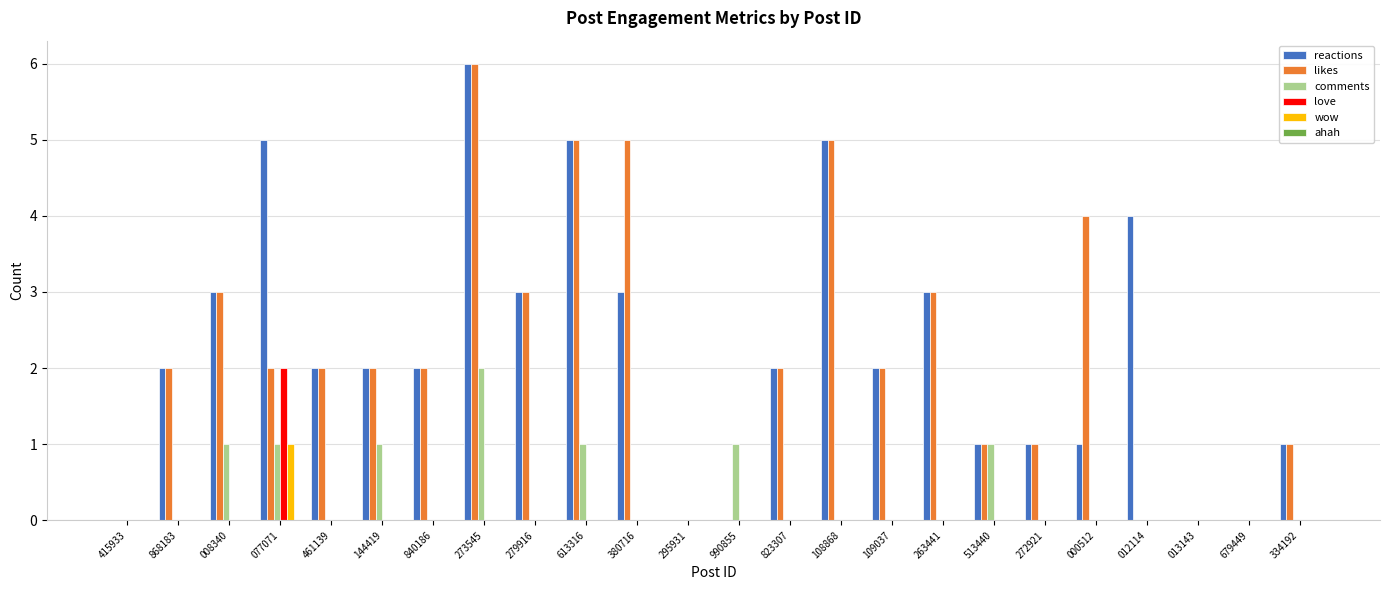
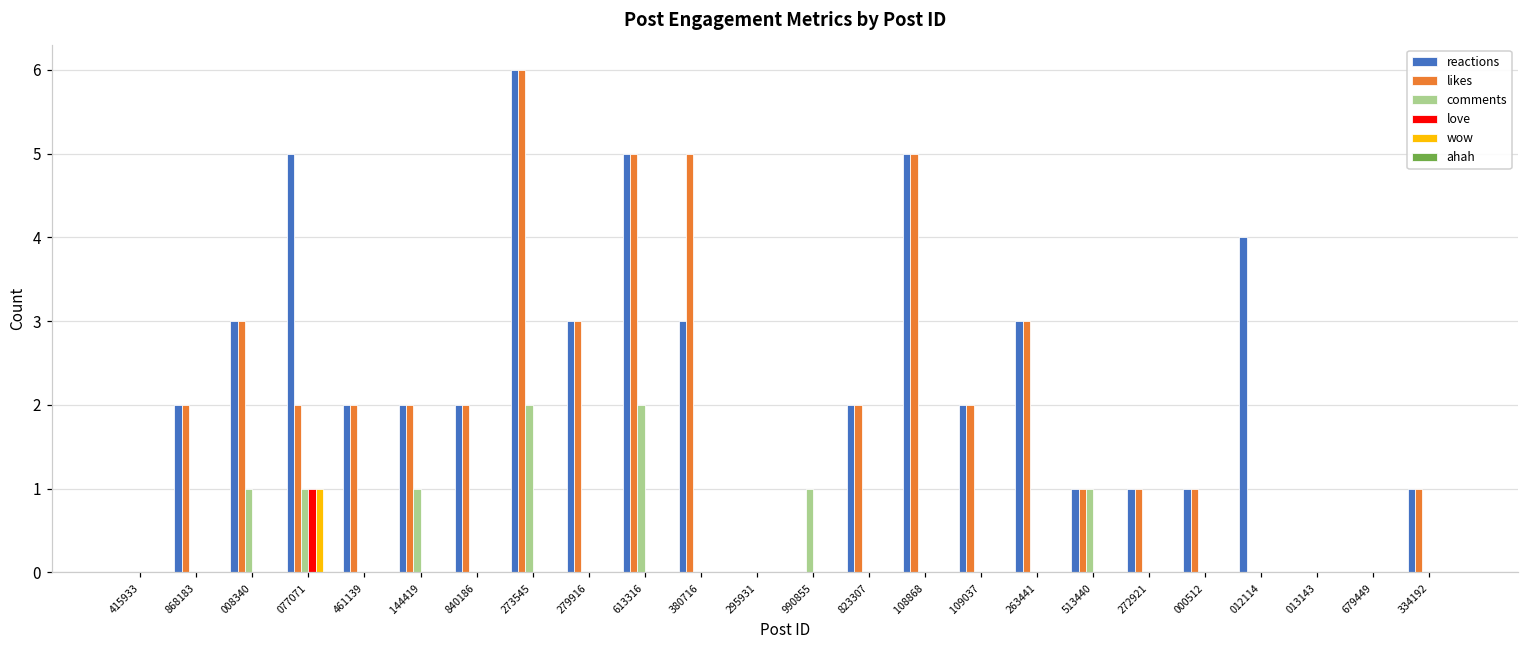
love, 077071: 2 -> 1
comments, 613316: 1 -> 2
likes, 000512: 4 -> 1
